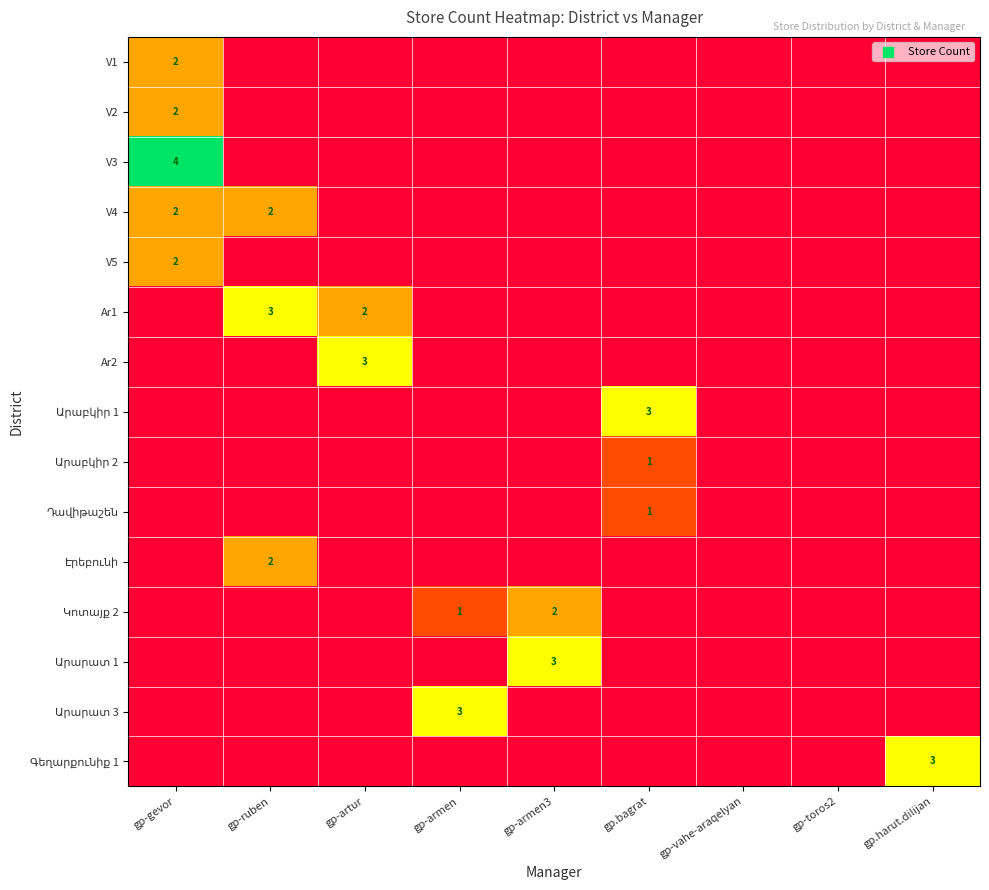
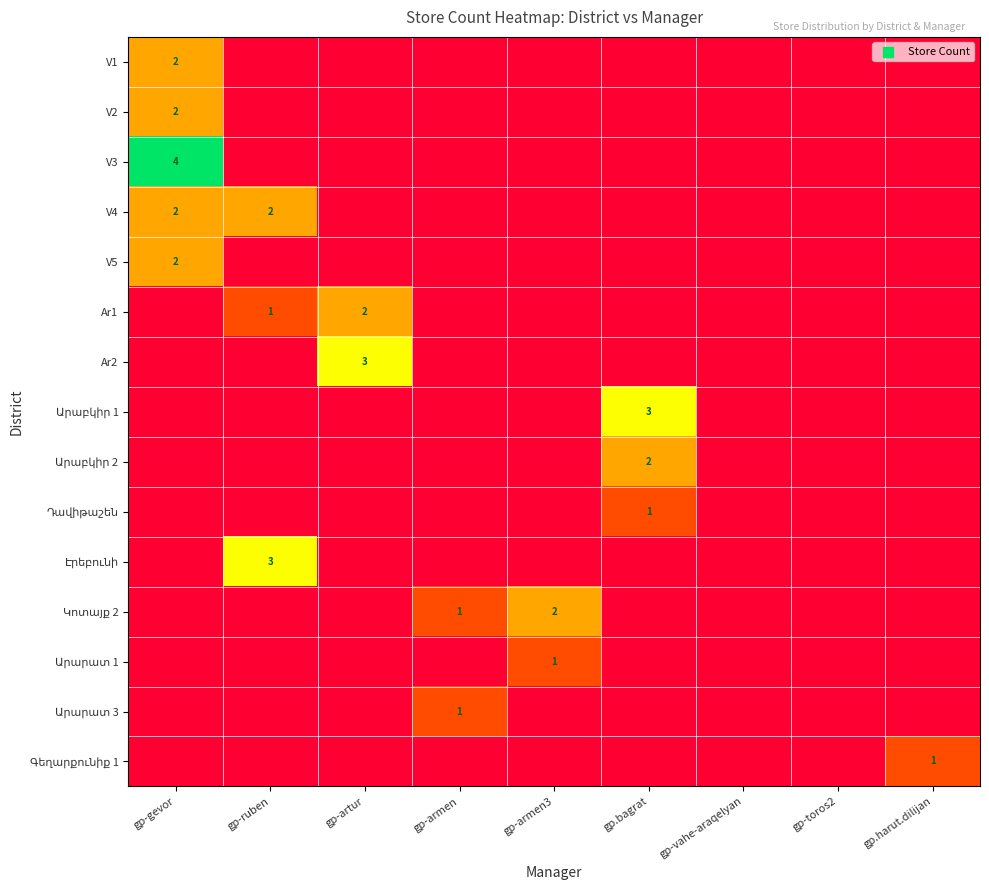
Ar1, gp-ruben: 3 -> 1
Արաբկիր 2, gp.bagrat: 1 -> 2
Էրեբունի, gp-ruben: 2 -> 3
Արարատ 1, gp-armen3: 3 -> 1
Արարատ 3, gp-armen: 3 -> 1
Գեղարքունիք 1, gp.harut.dilijan: 3 -> 1
